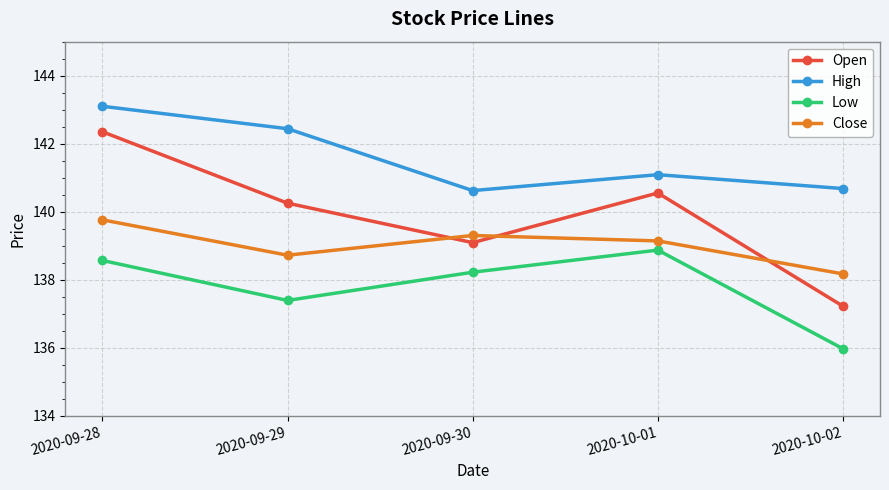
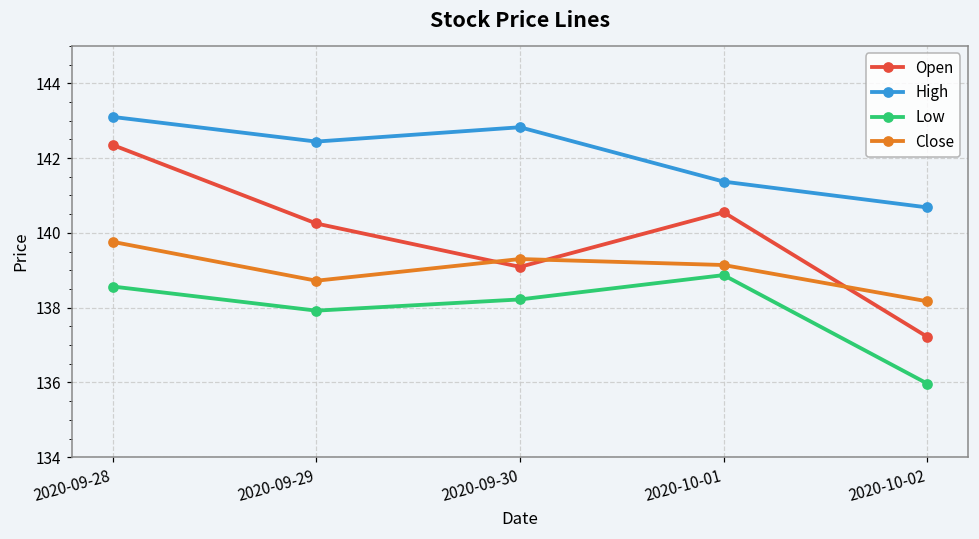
Low, 2020-09-29: 137.4 -> 137.9
High, 2020-09-30: 140.6 -> 142.8
High, 2020-10-01: 141.1 -> 141.4
